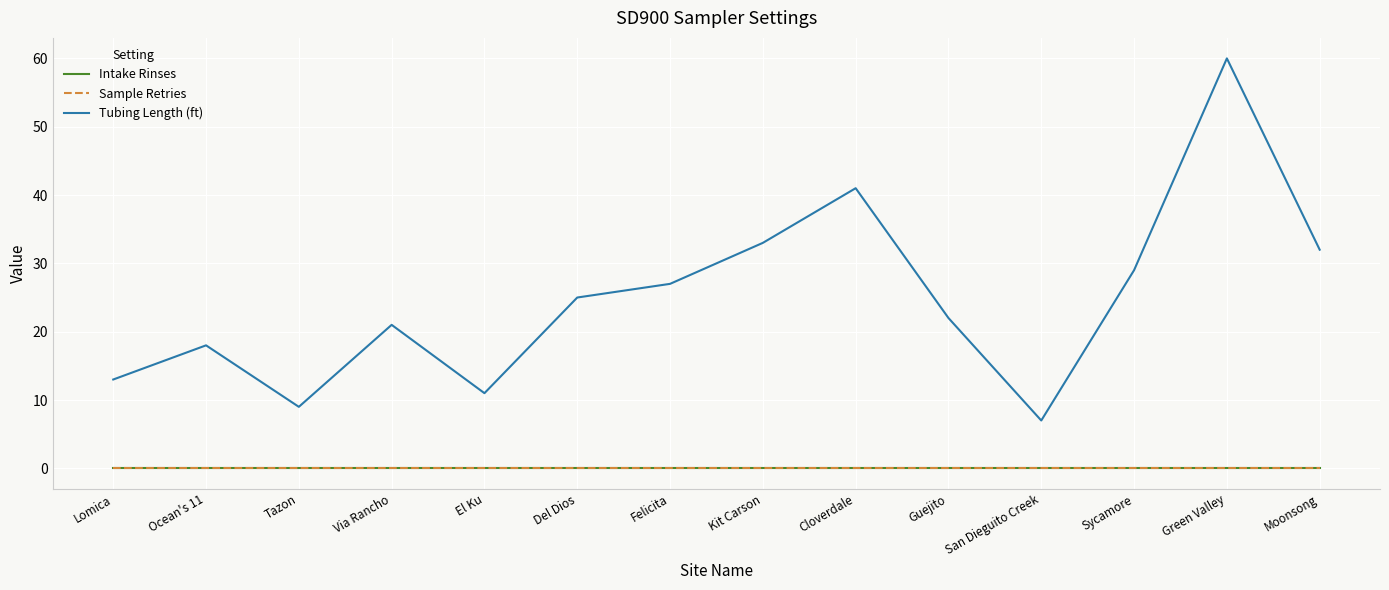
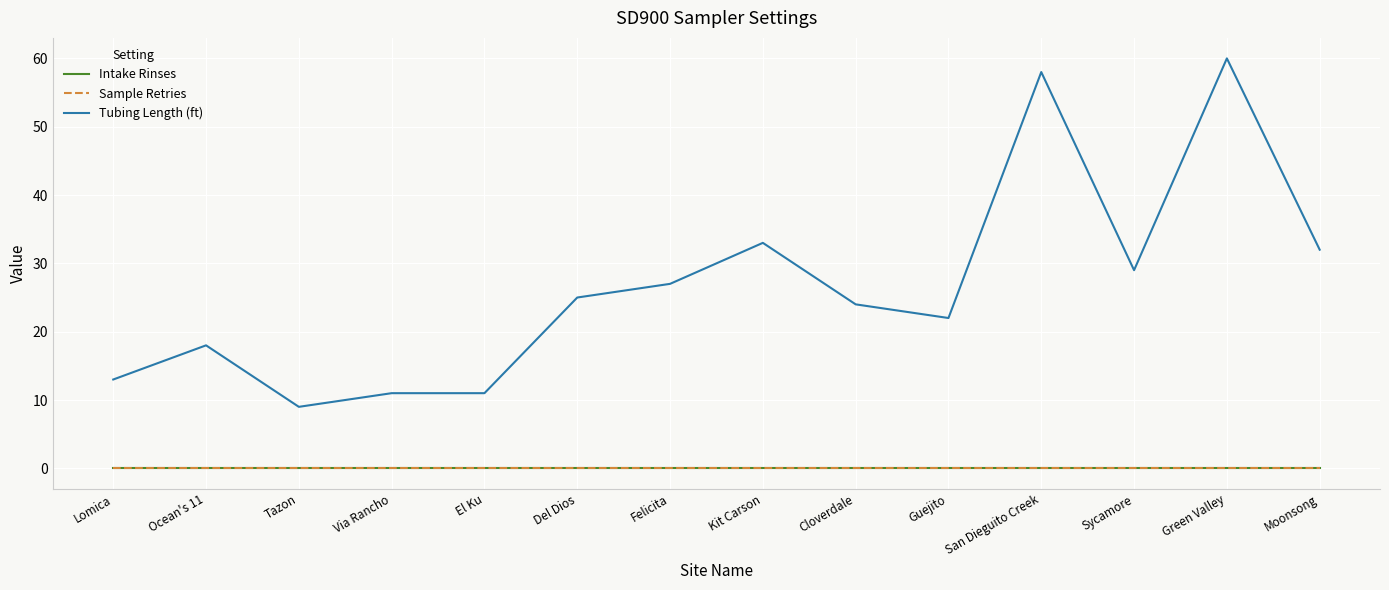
Tubing Length (ft), Via Rancho: 21 -> 11
Tubing Length (ft), Cloverdale: 41 -> 24
Tubing Length (ft), San Dieguito Creek: 7 -> 58
